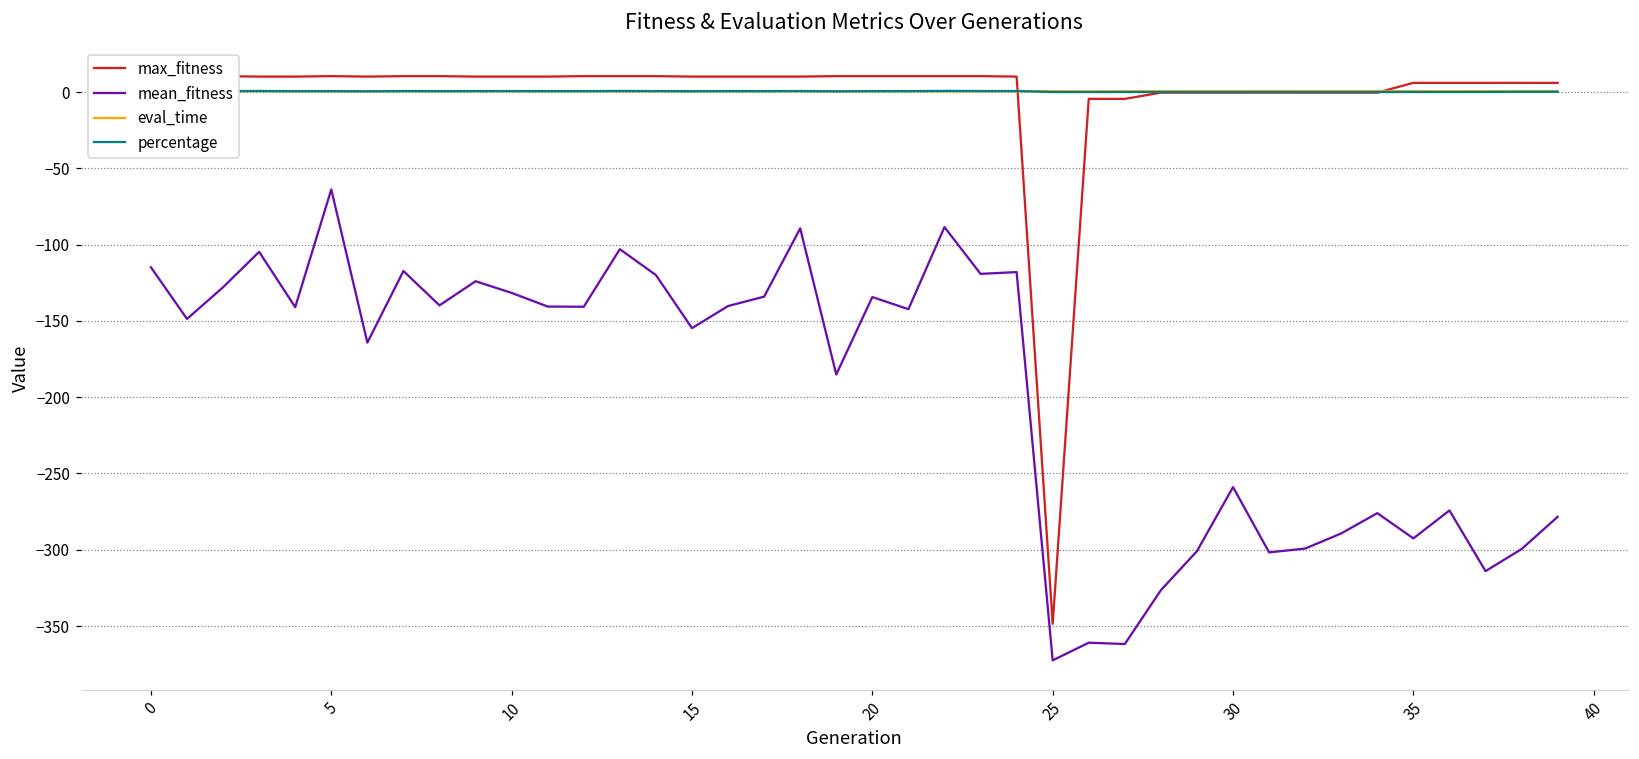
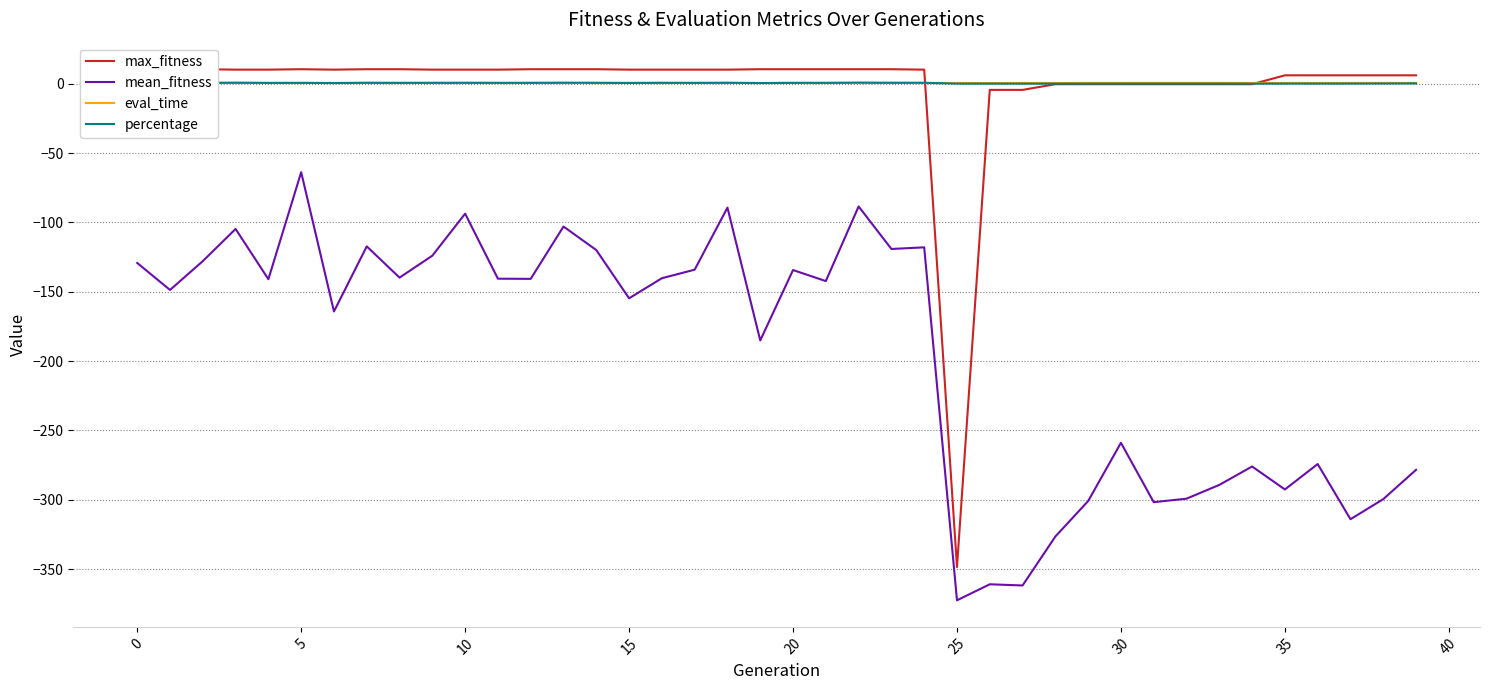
mean_fitness, 0: -115 -> -129
mean_fitness, 10: -132 -> -94
